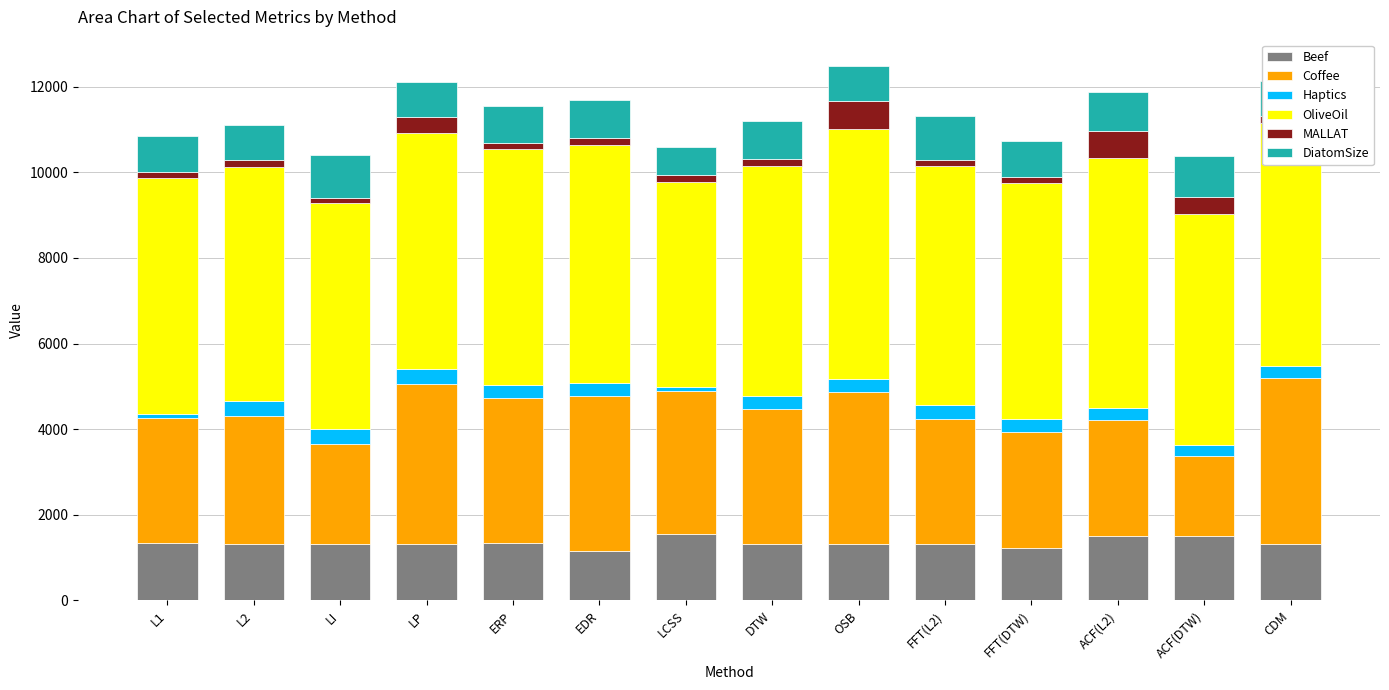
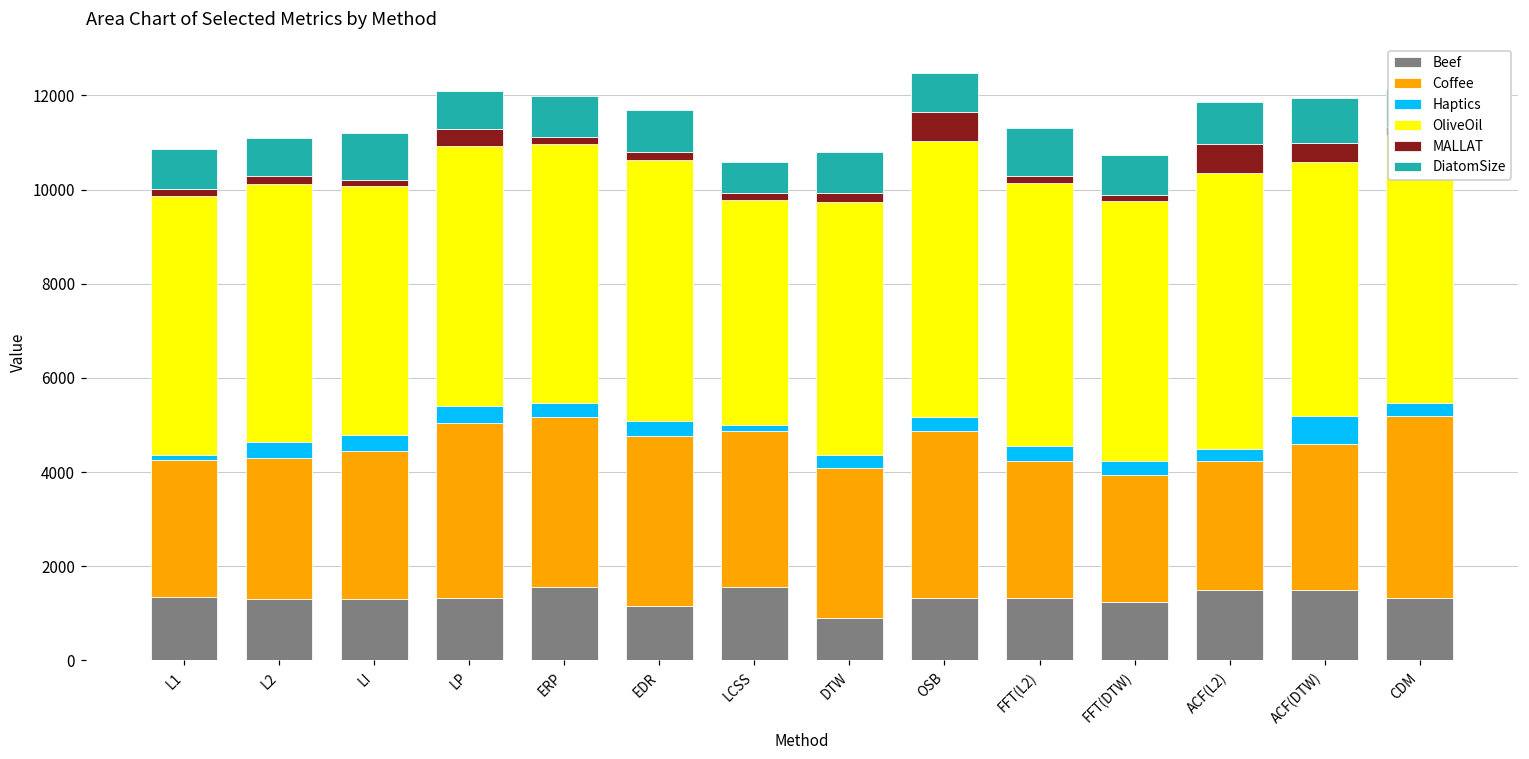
Coffee, LI: 2300 -> 3100
Beef, ERP: 1300 -> 1600
Coffee, ERP: 3400 -> 3600
Beef, DTW: 1300 -> 900
Coffee, ACF(DTW): 1900 -> 3100
Haptics, ACF(DTW): 300 -> 600
